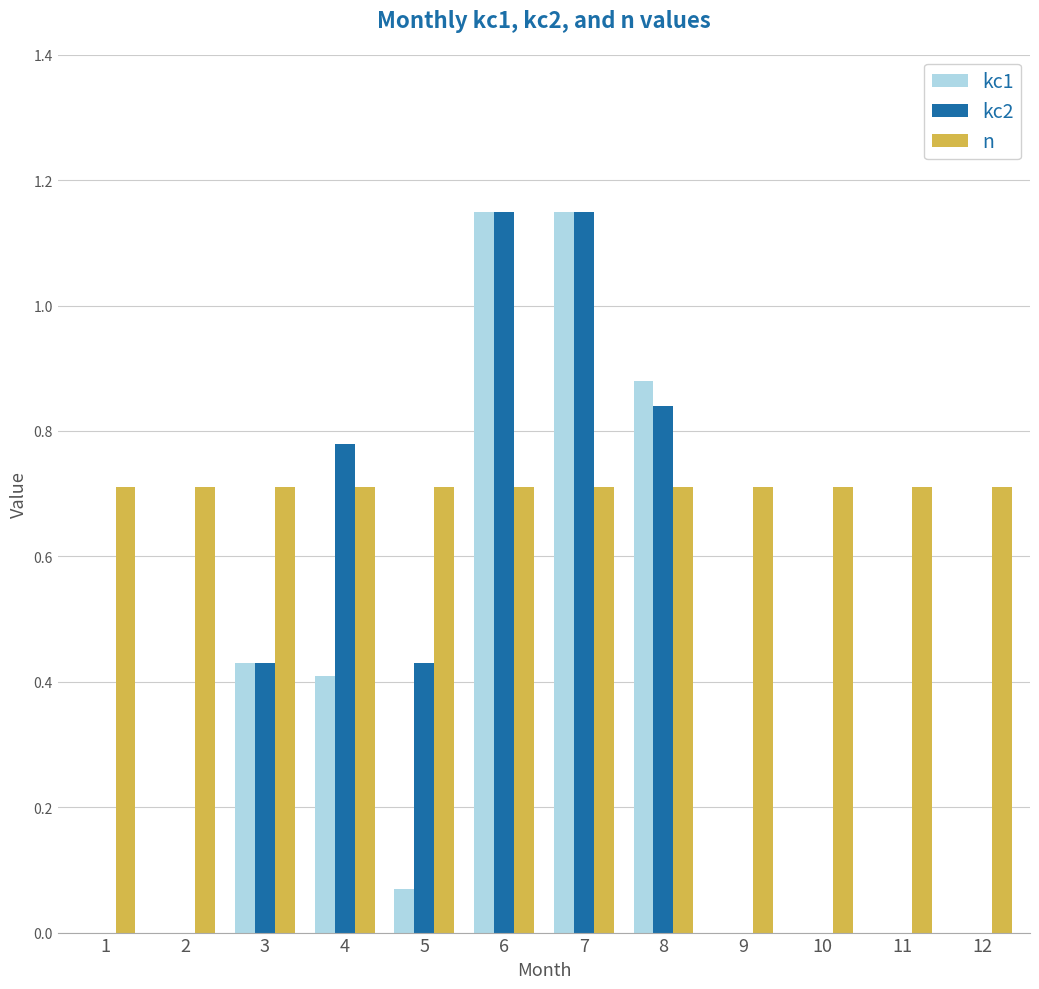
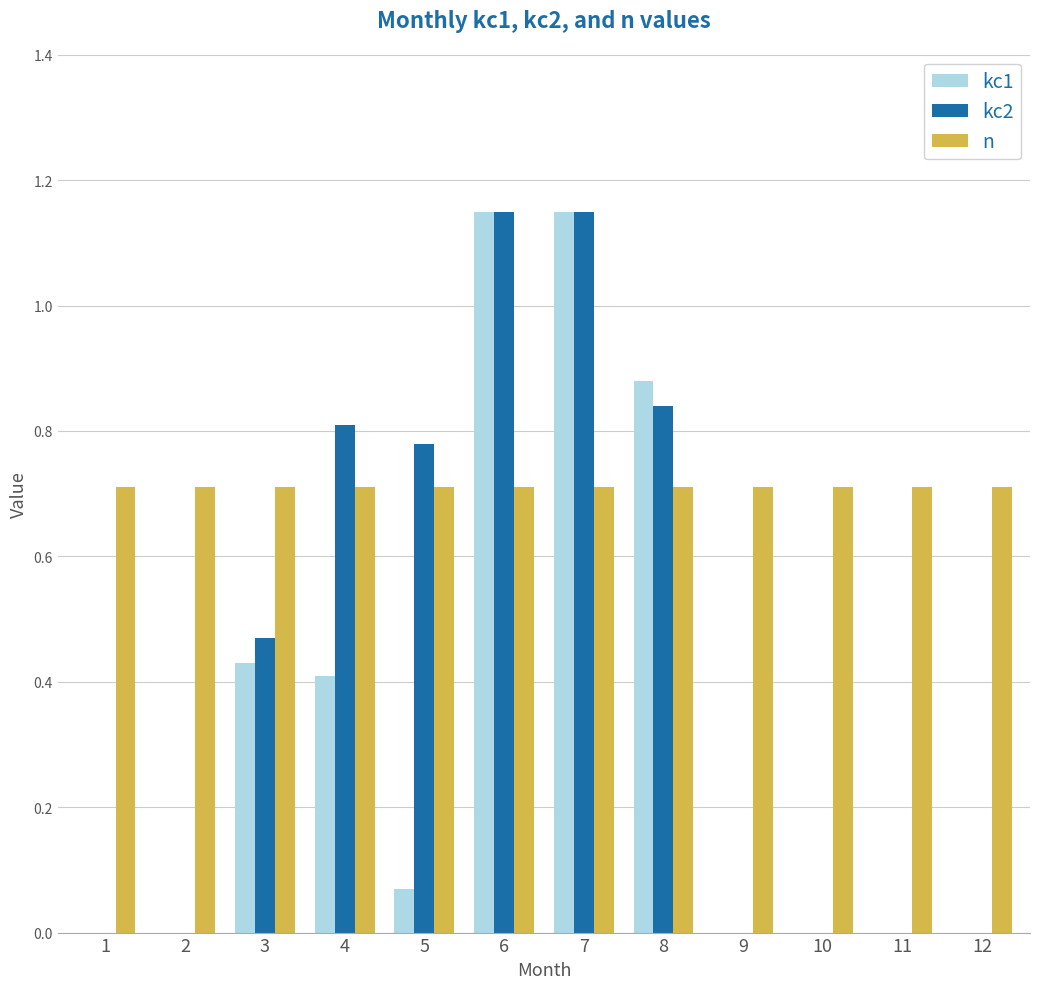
kc2, 3: 0.43 -> 0.47
kc2, 4: 0.78 -> 0.81
kc2, 5: 0.43 -> 0.78
